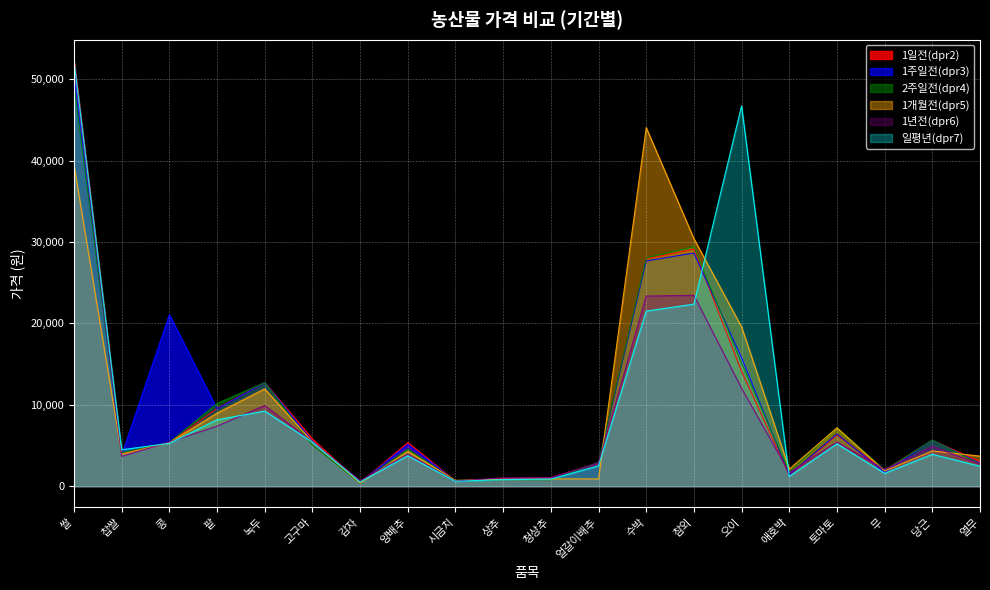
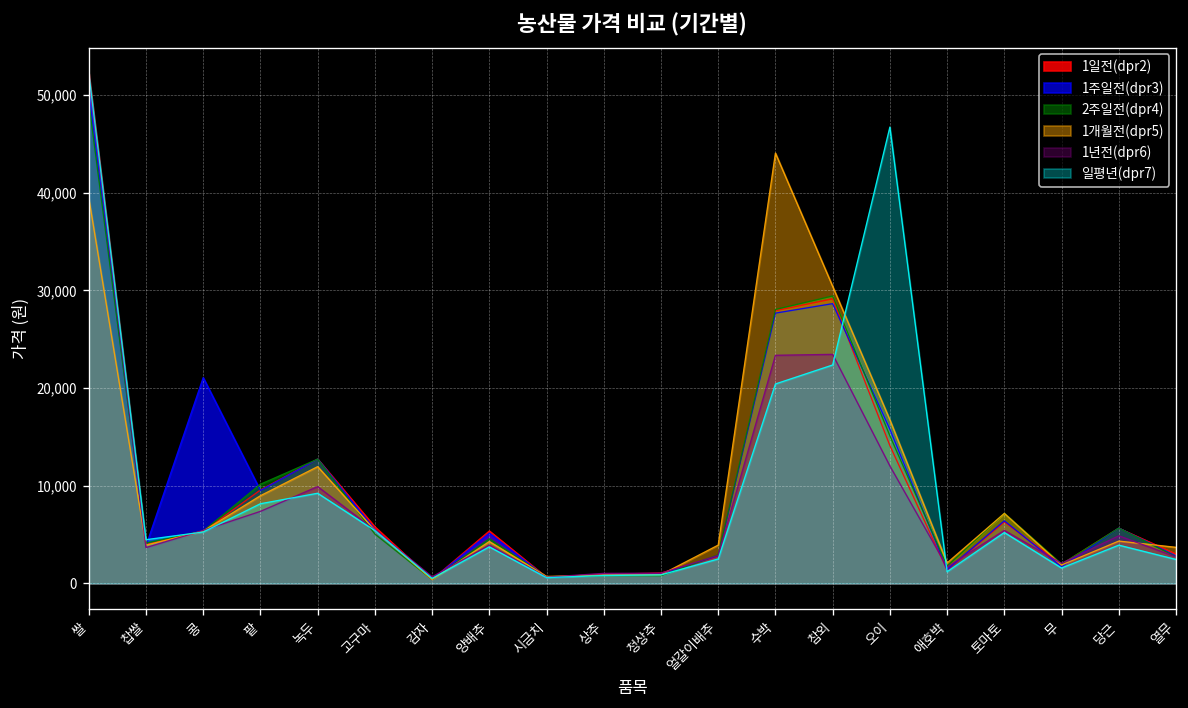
1개월전(dpr5), 얼갈이배추: 1,000 -> 4,000
일평년(dpr7), 수박: 22,000 -> 20,000
1개월전(dpr5), 오이: 20,000 -> 17,000
